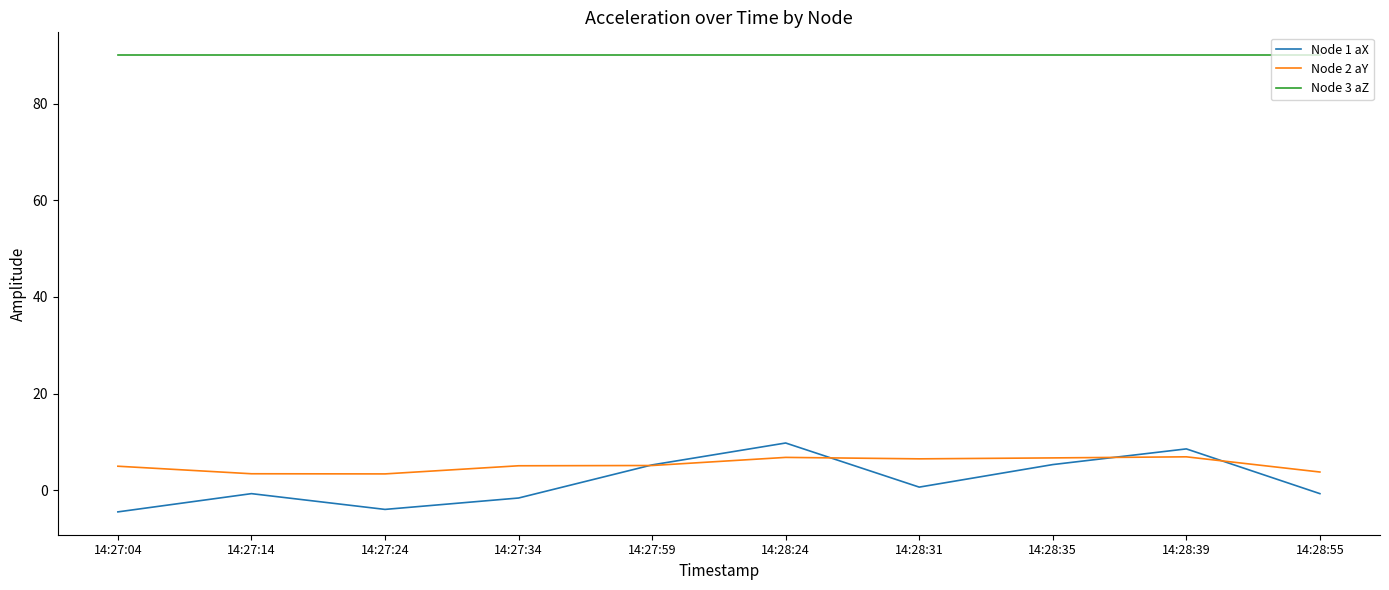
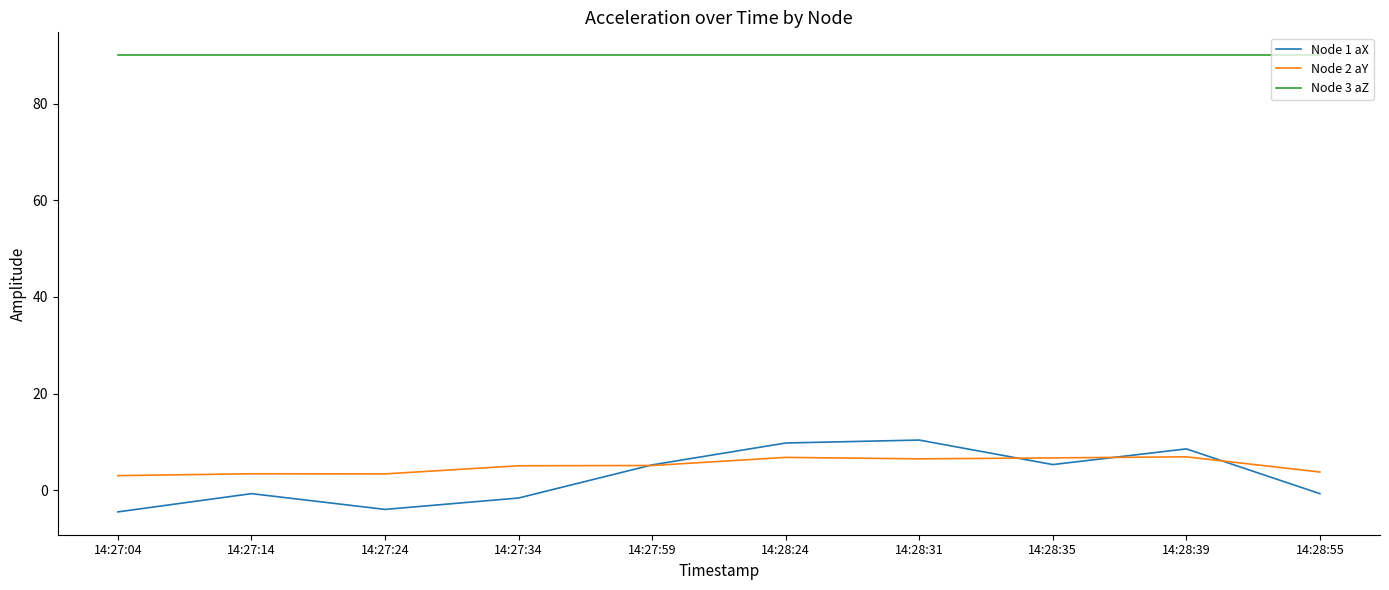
Node 2 aY, 14:27:04: 5 -> 3
Node 1 aX, 14:28:31: 1 -> 10
